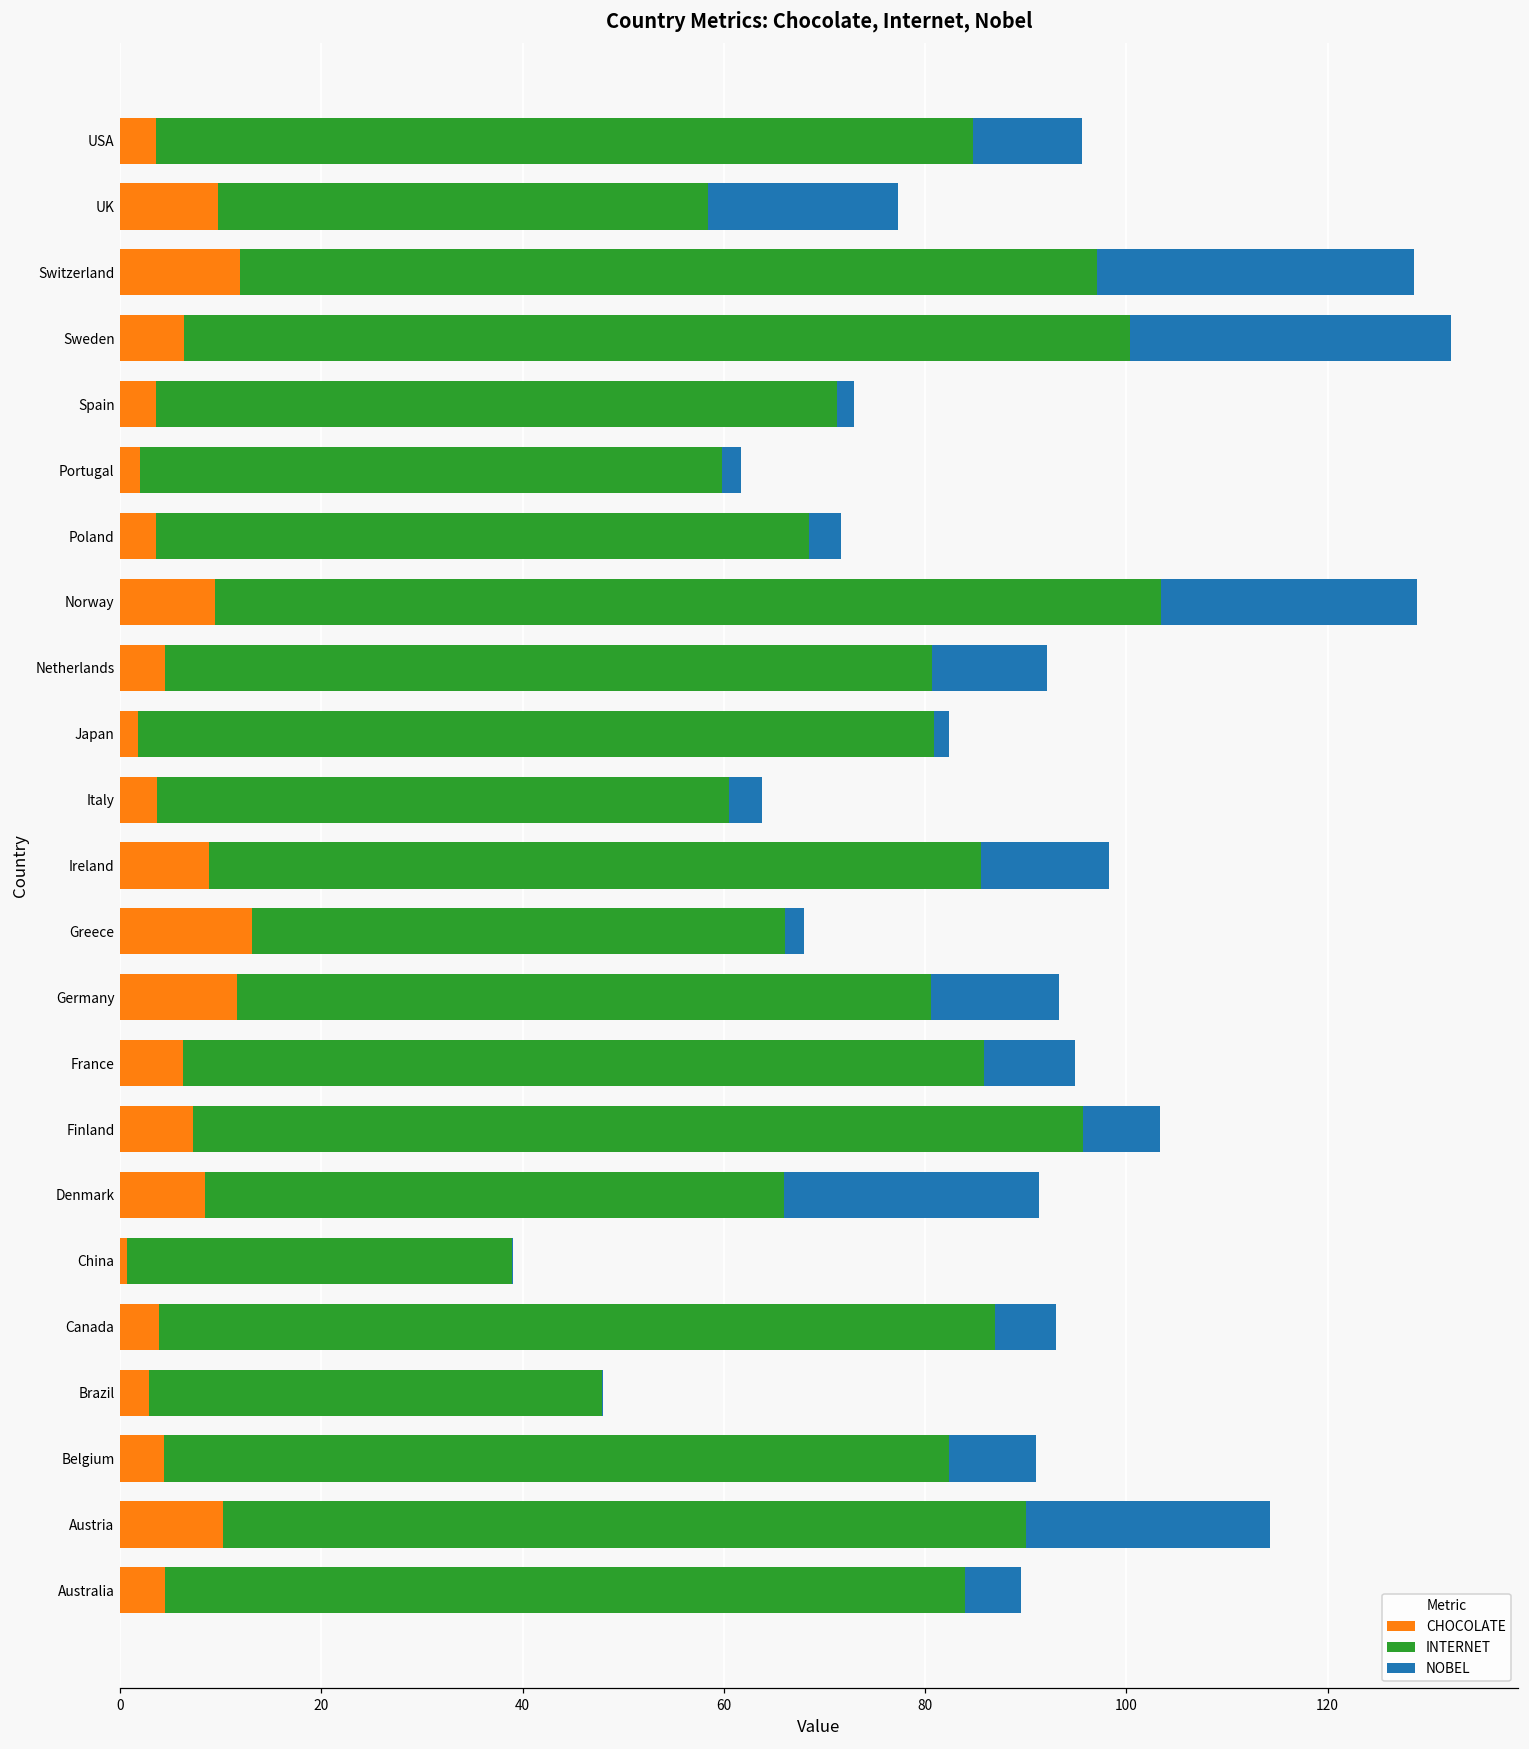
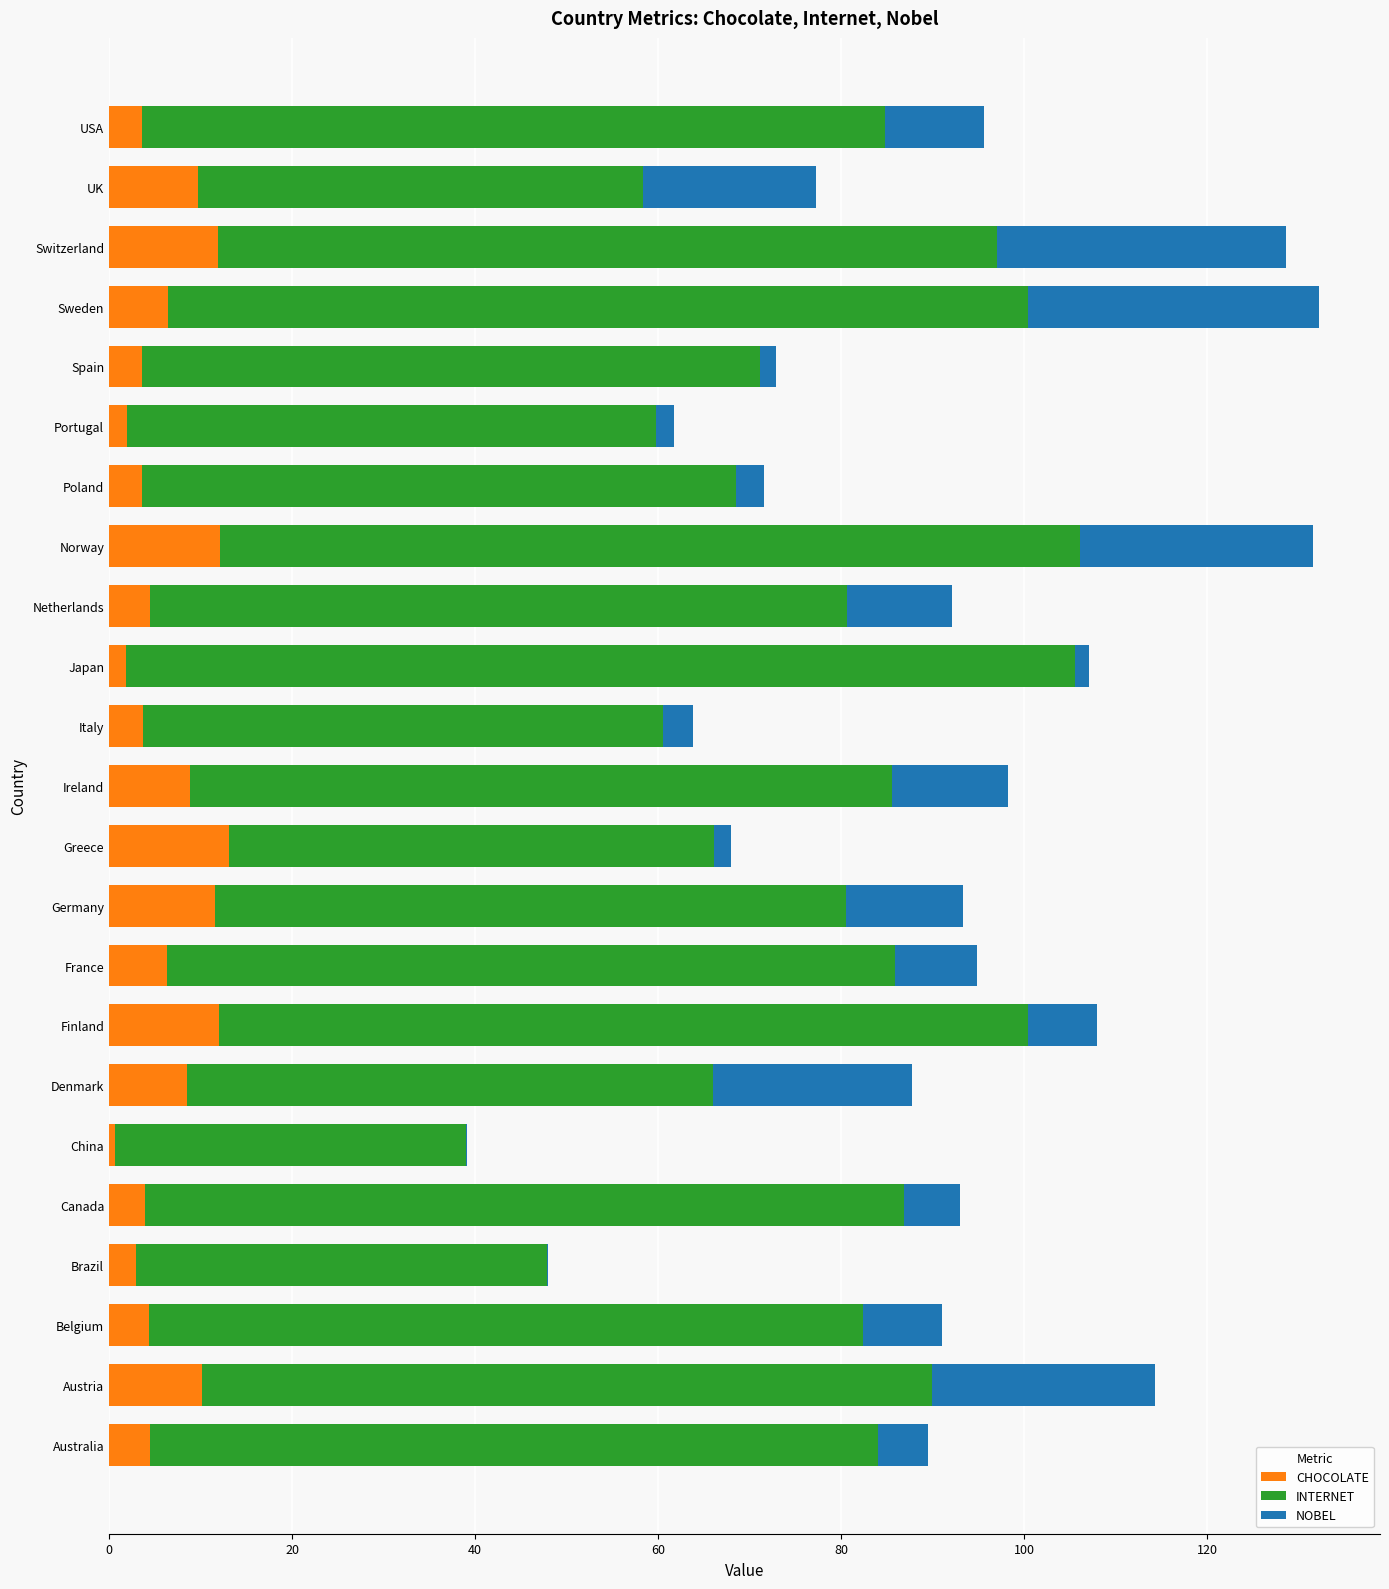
CHOCOLATE, Norway: 9 -> 12
INTERNET, Japan: 79 -> 104
CHOCOLATE, Finland: 7 -> 12
NOBEL, Denmark: 25 -> 22
